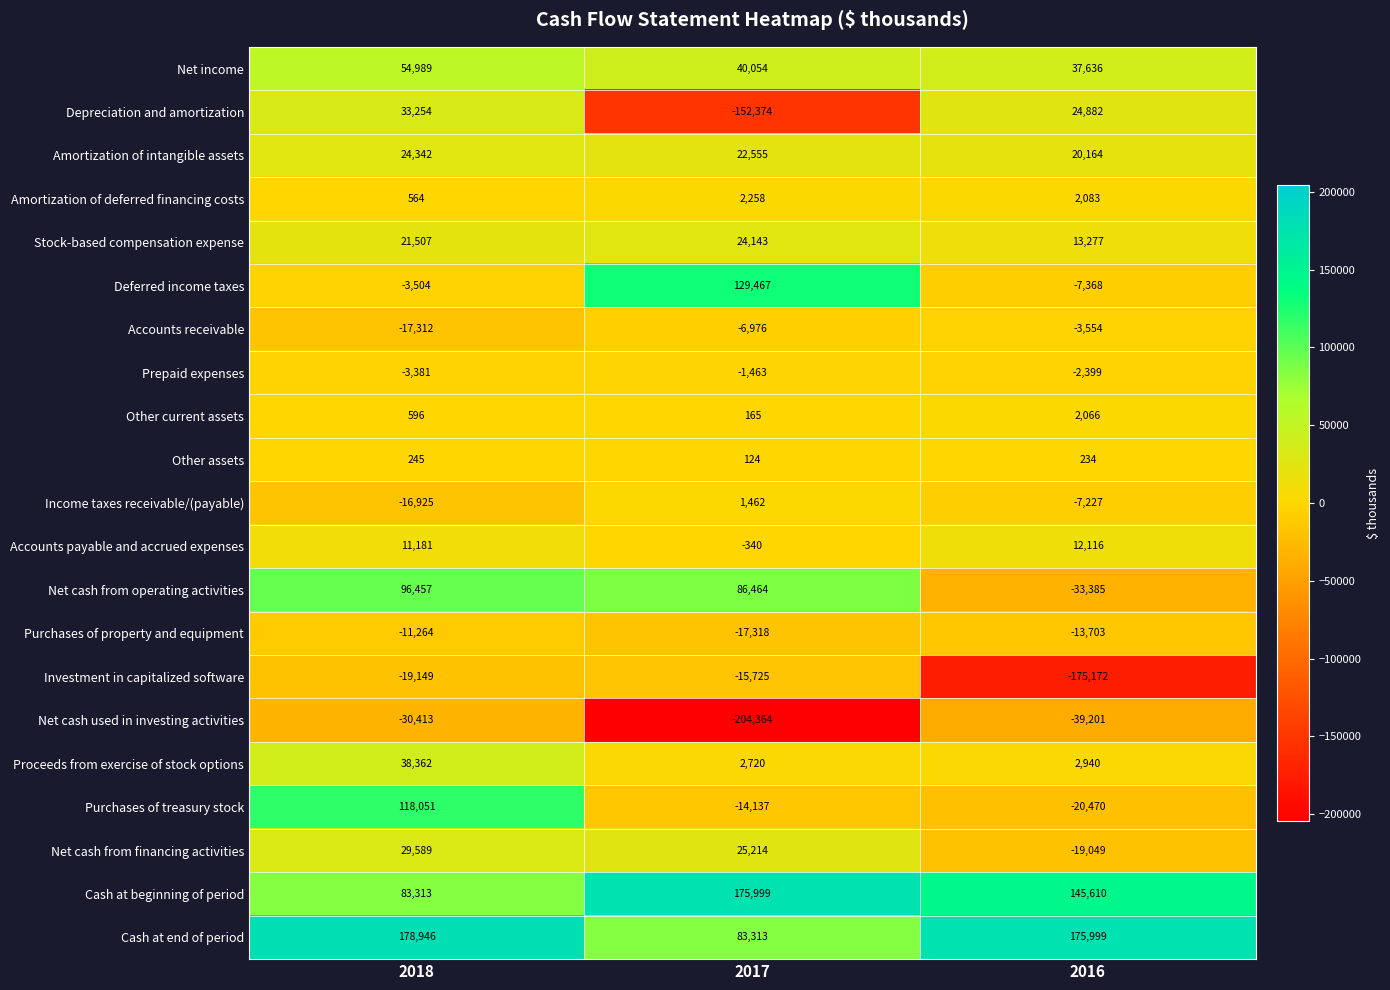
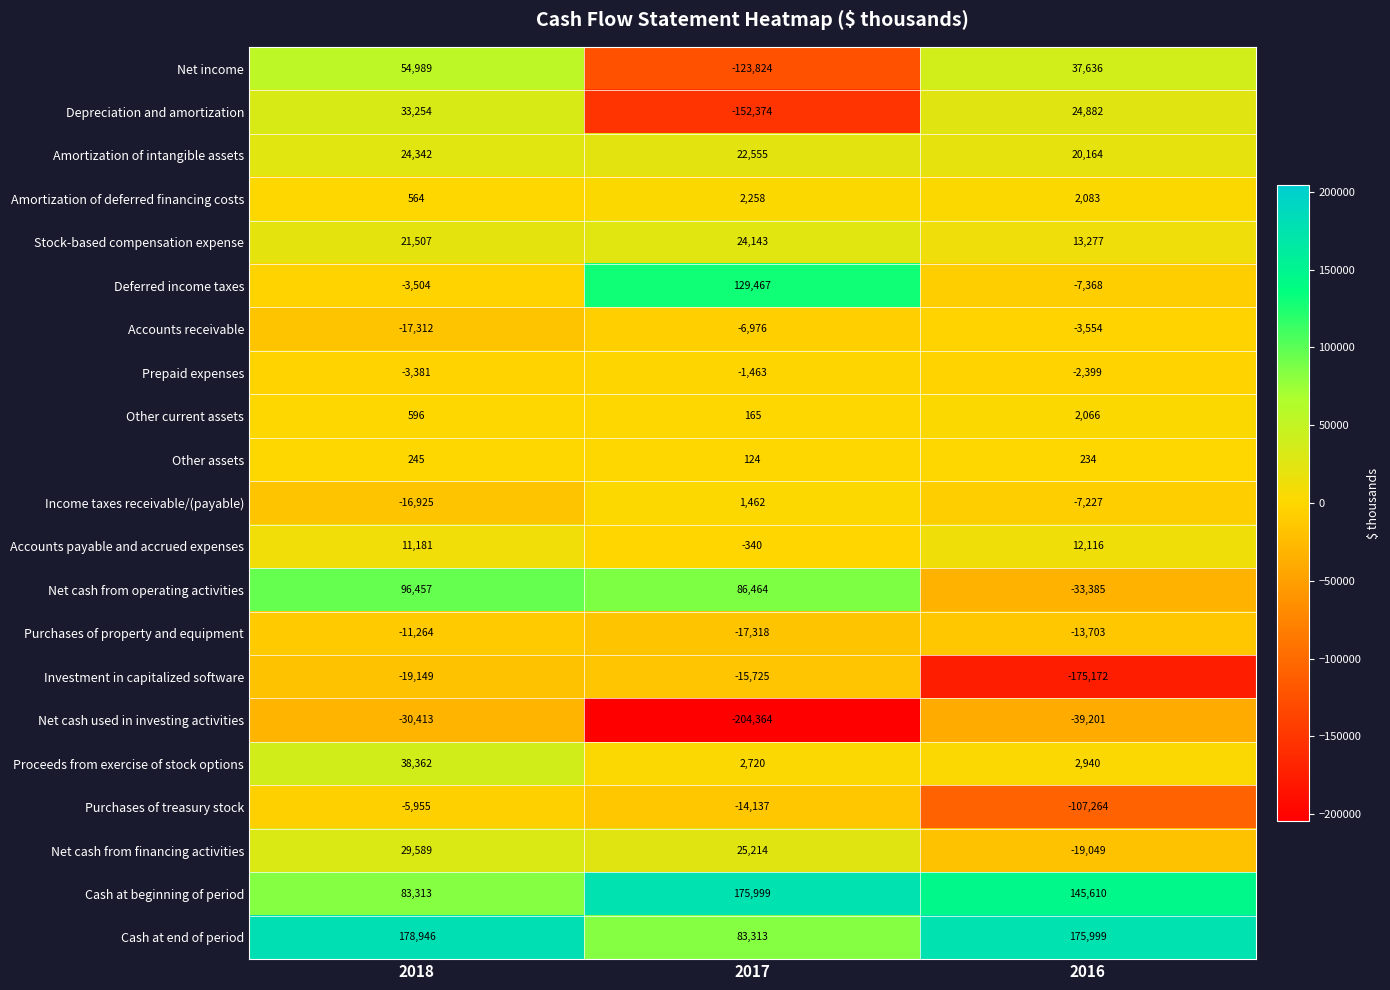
Net income, 2017: 40,054 -> -123,824
Purchases of treasury stock, 2018: 118,051 -> -5,955
Purchases of treasury stock, 2016: -20,470 -> -107,264
